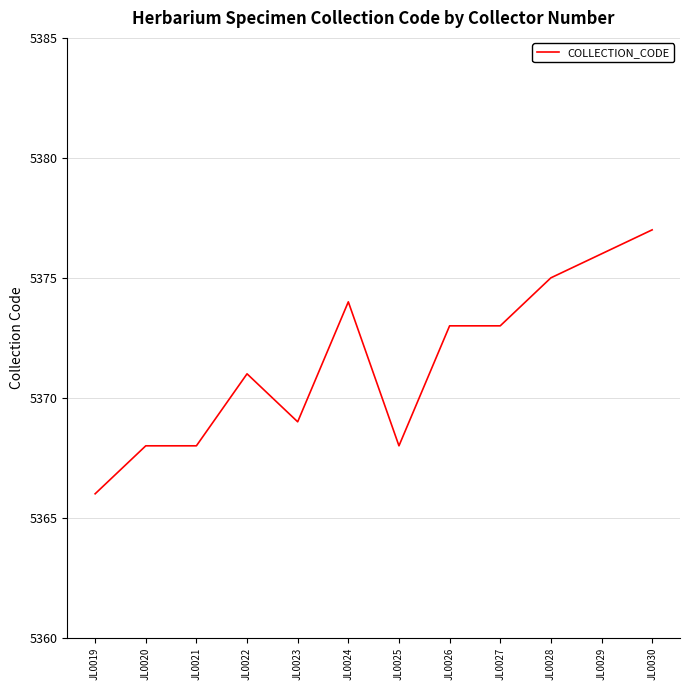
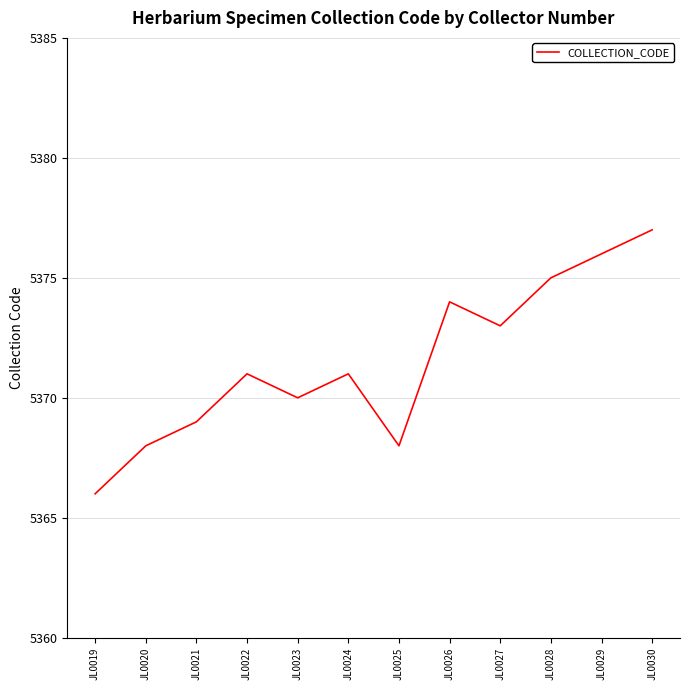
JL0021: 5368 -> 5369
JL0023: 5369 -> 5370
JL0024: 5374 -> 5371
JL0026: 5373 -> 5374
